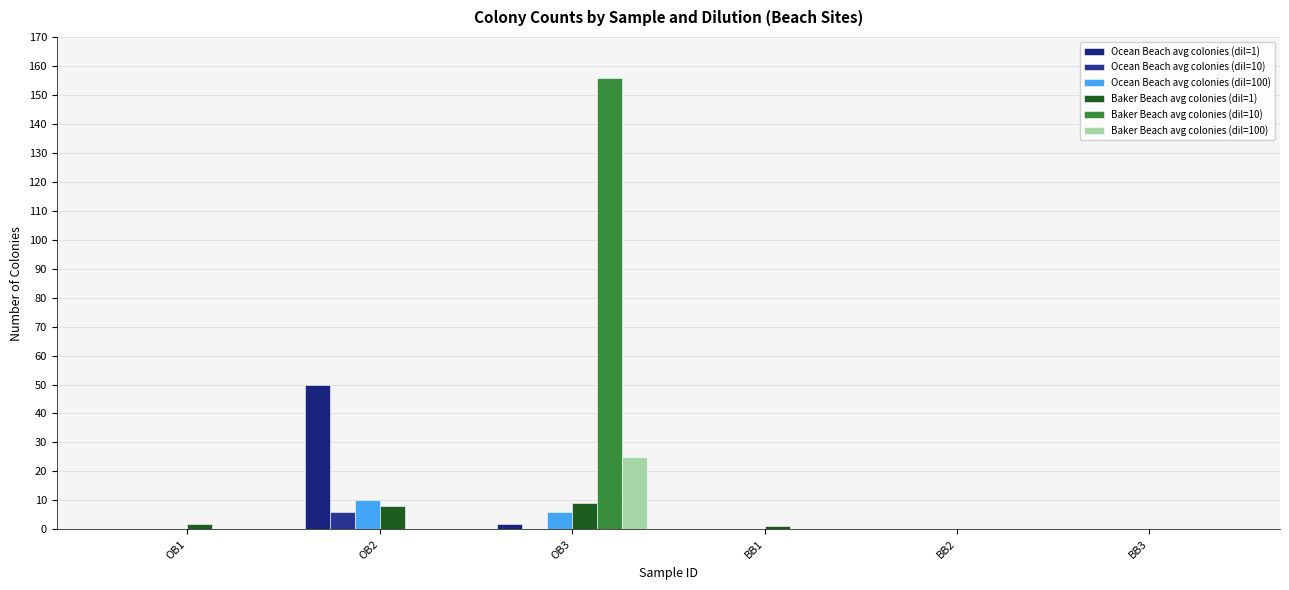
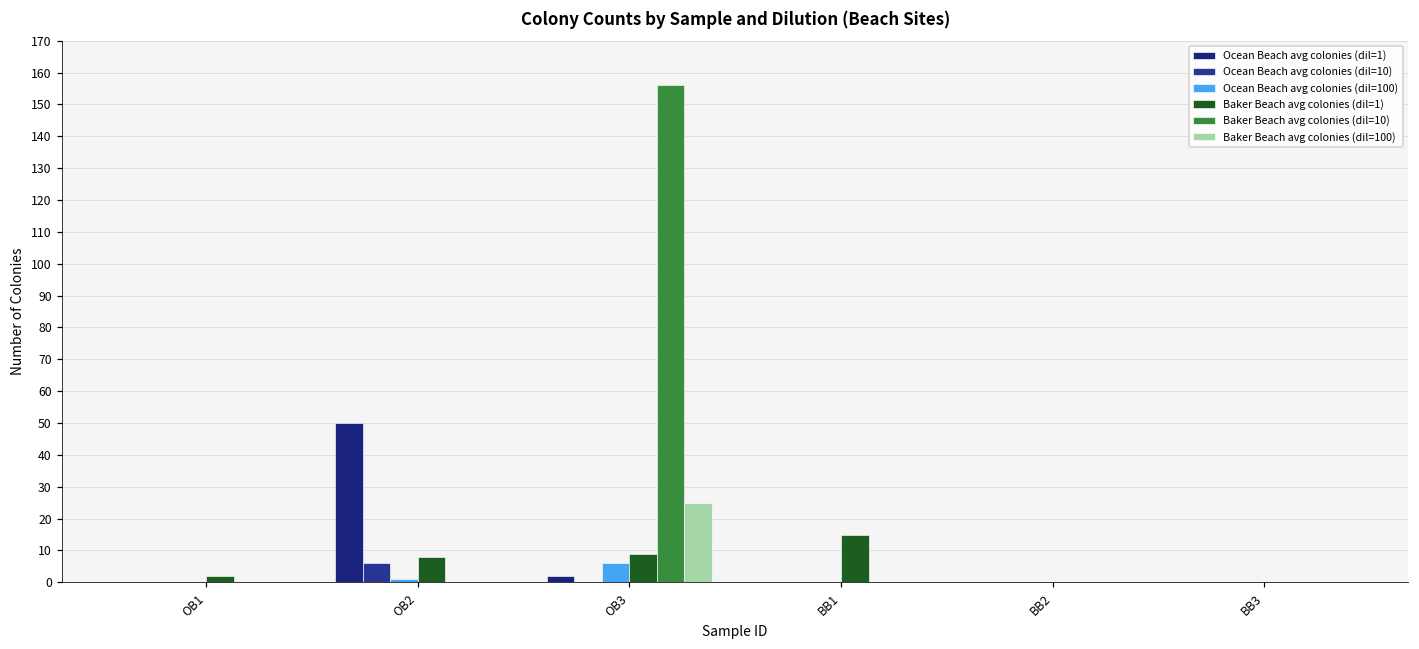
Ocean Beach avg colonies (dil=100), OB2: 10 -> 1
Baker Beach avg colonies (dil=1), BB1: 1 -> 15
